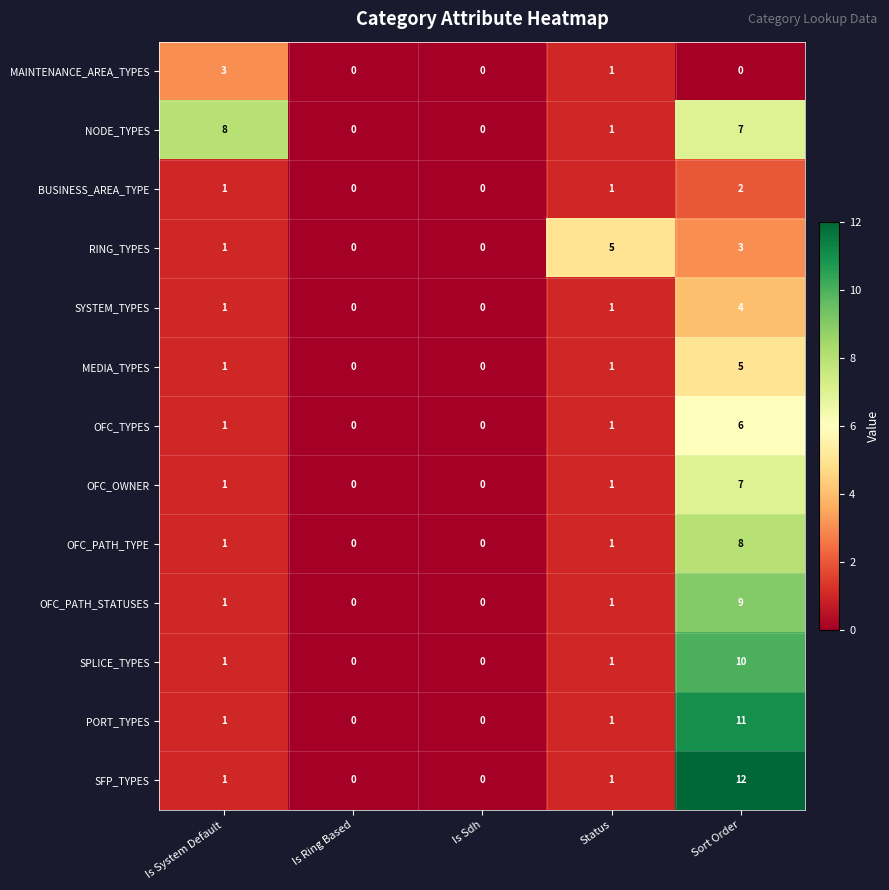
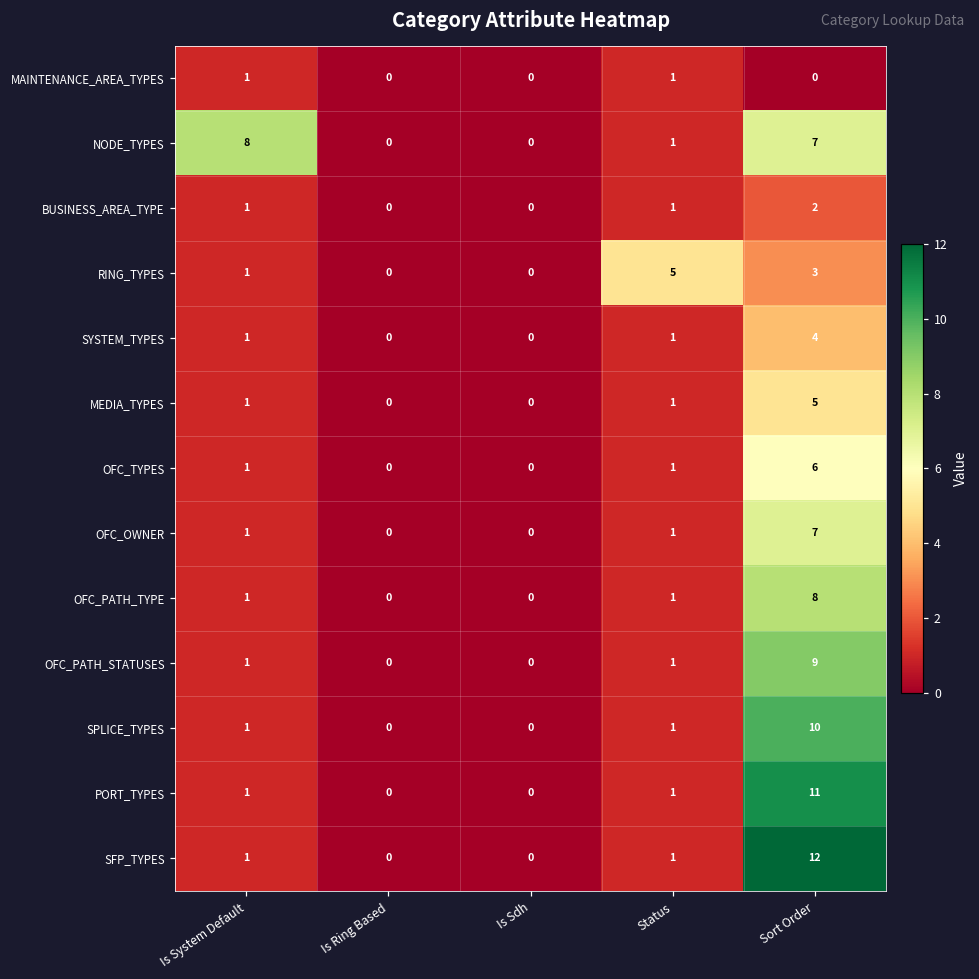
MAINTENANCE_AREA_TYPES, Is System Default: 3 -> 1
